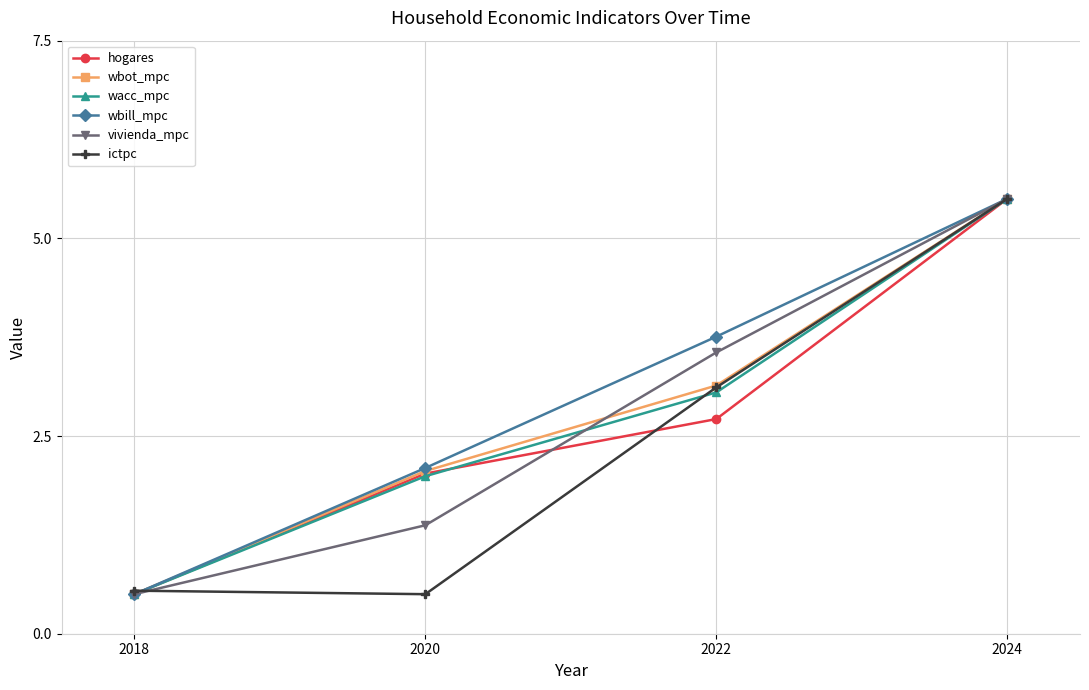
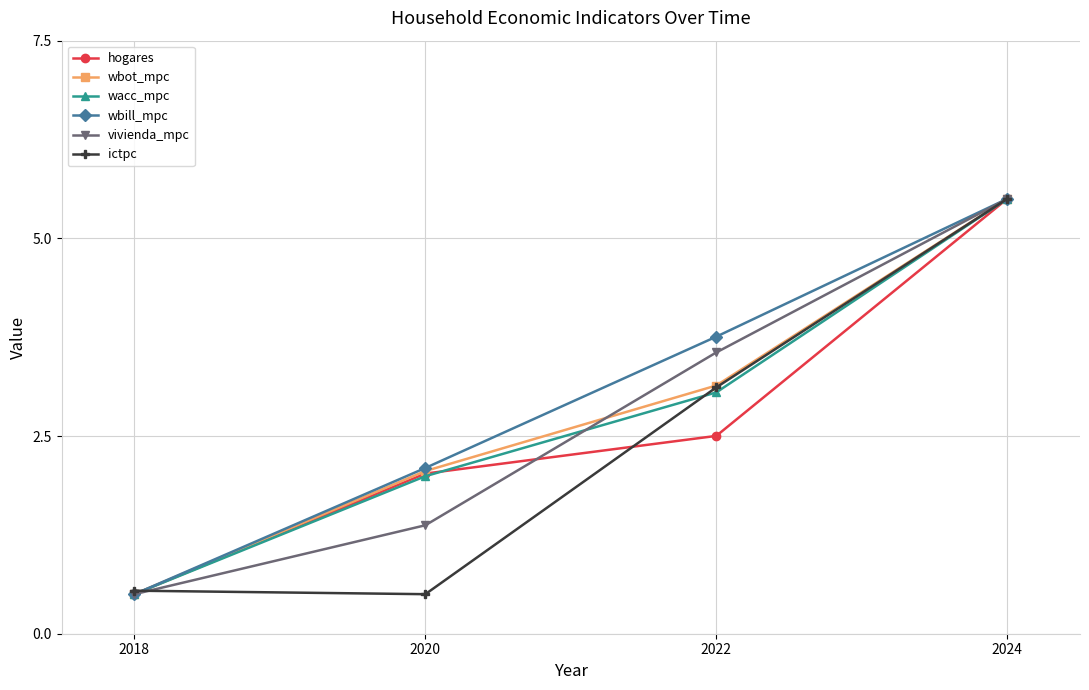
hogares, 2022: 2.7 -> 2.5
